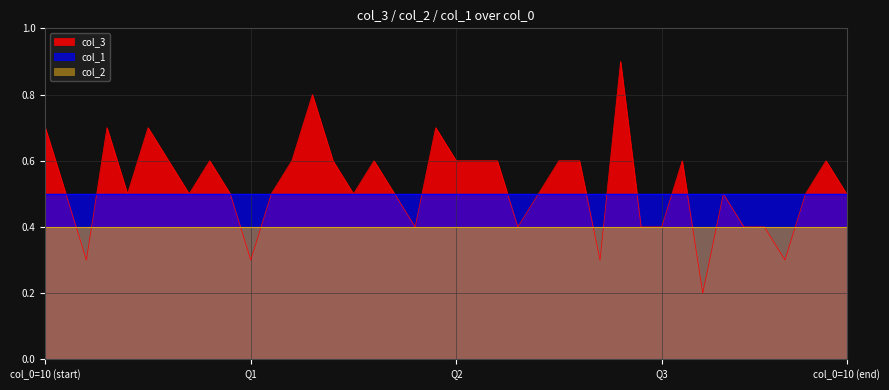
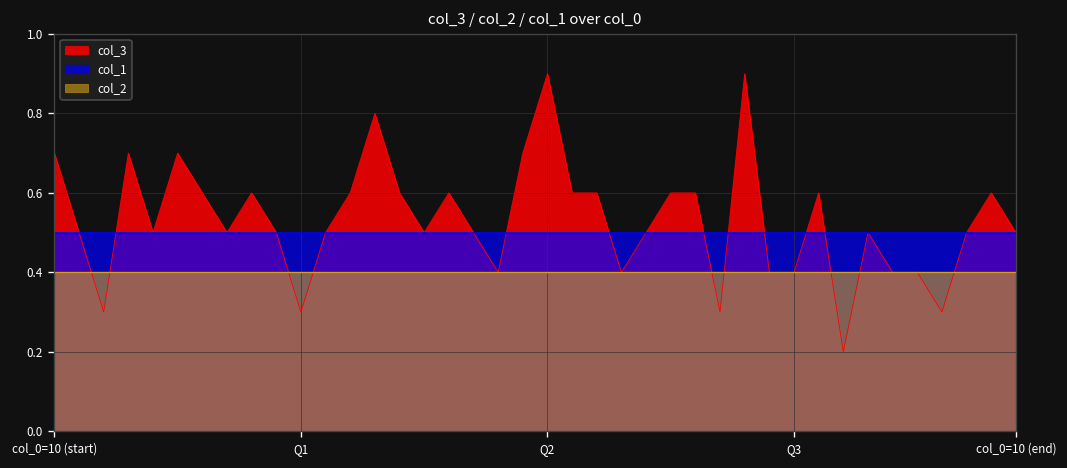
col_3, Q2: 0.6 -> 0.9
